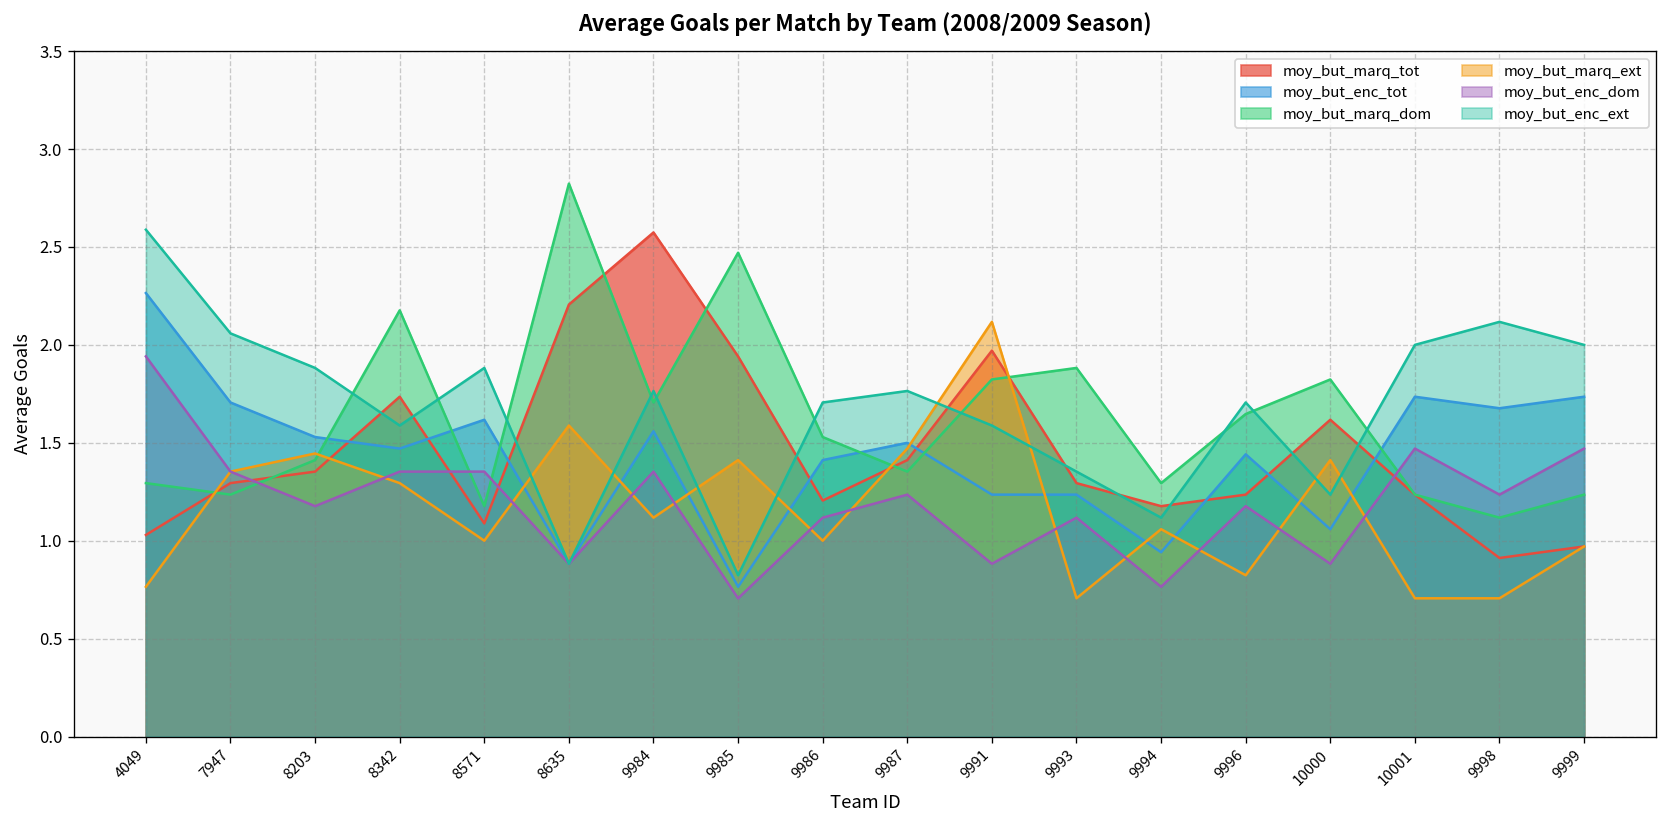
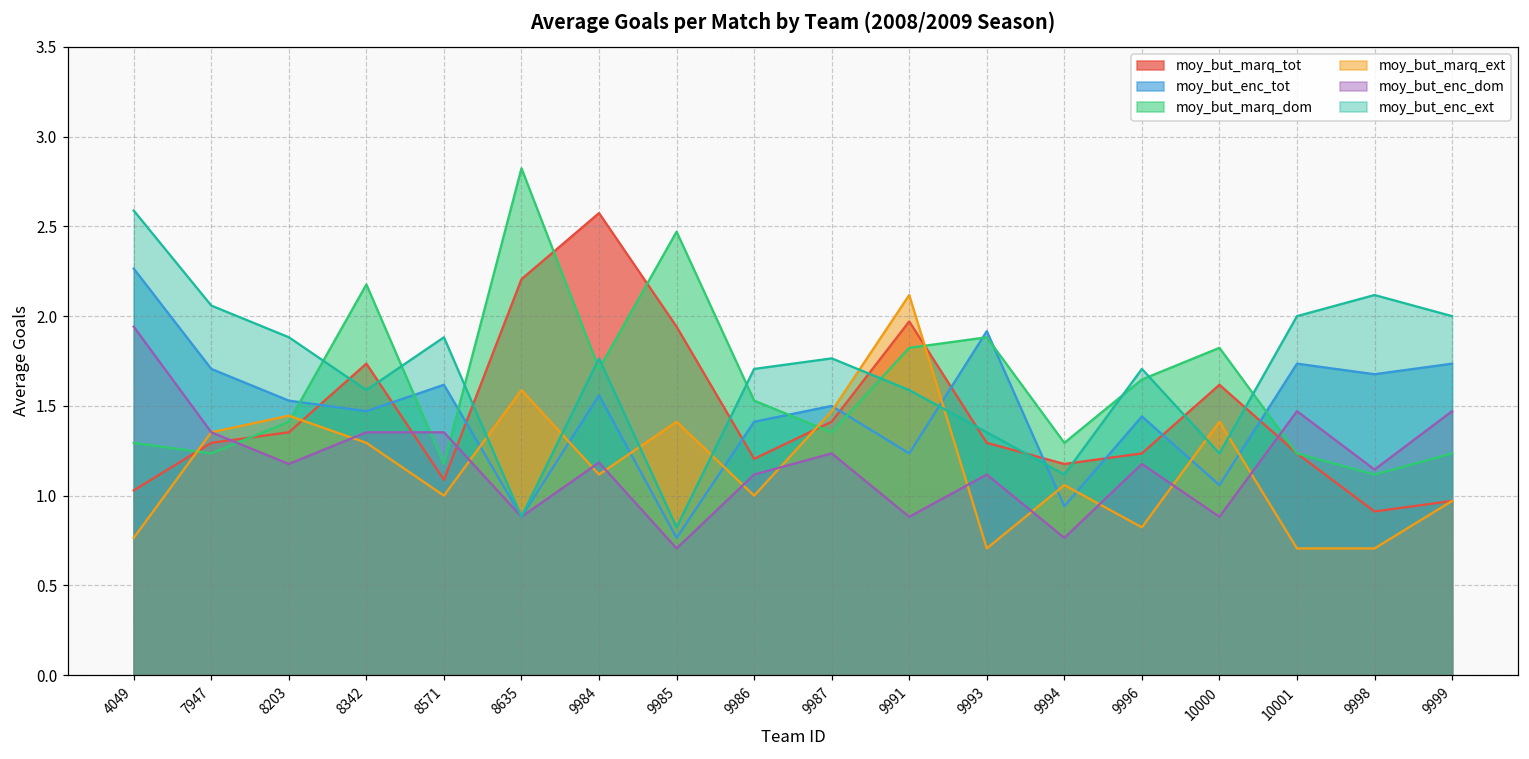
moy_but_enc_dom, 9984: 1.35 -> 1.18
moy_but_enc_tot, 9993: 1.24 -> 1.92
moy_but_enc_dom, 9998: 1.24 -> 1.15
